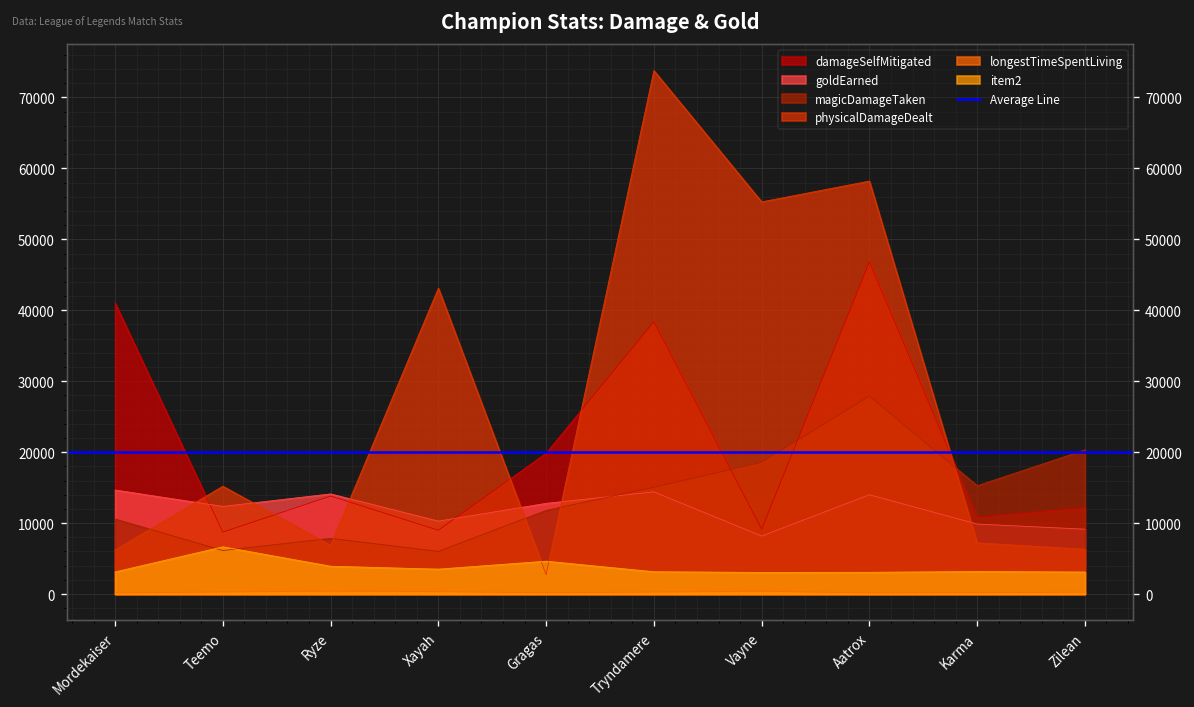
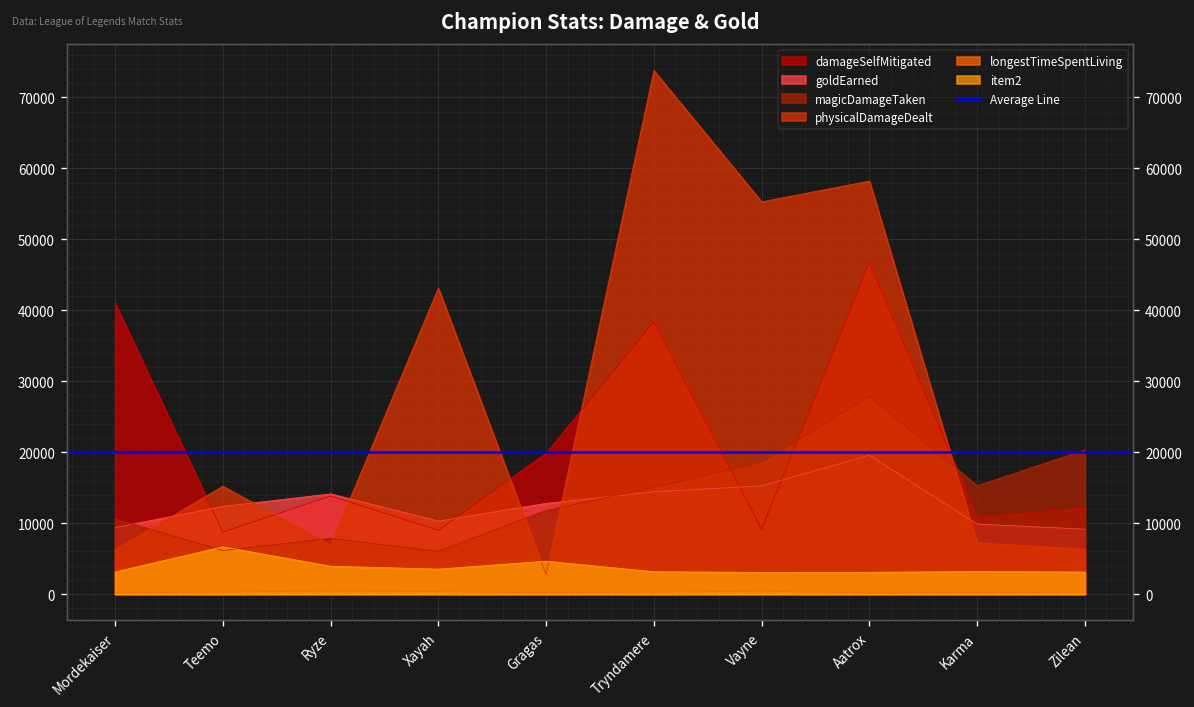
goldEarned, Mordekaiser: 15000 -> 9000
goldEarned, Vayne: 8000 -> 15000
goldEarned, Aatrox: 14000 -> 20000
